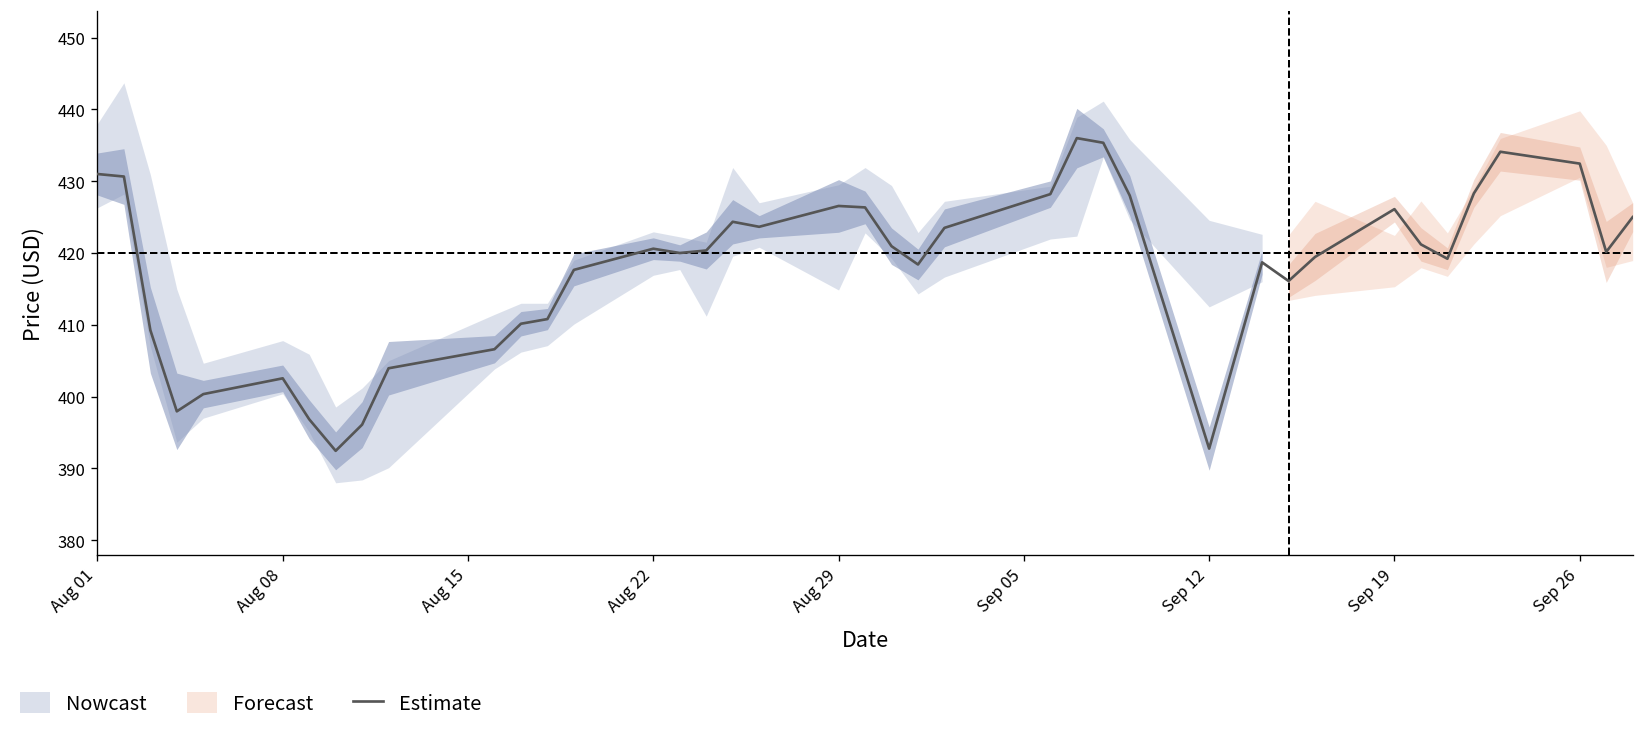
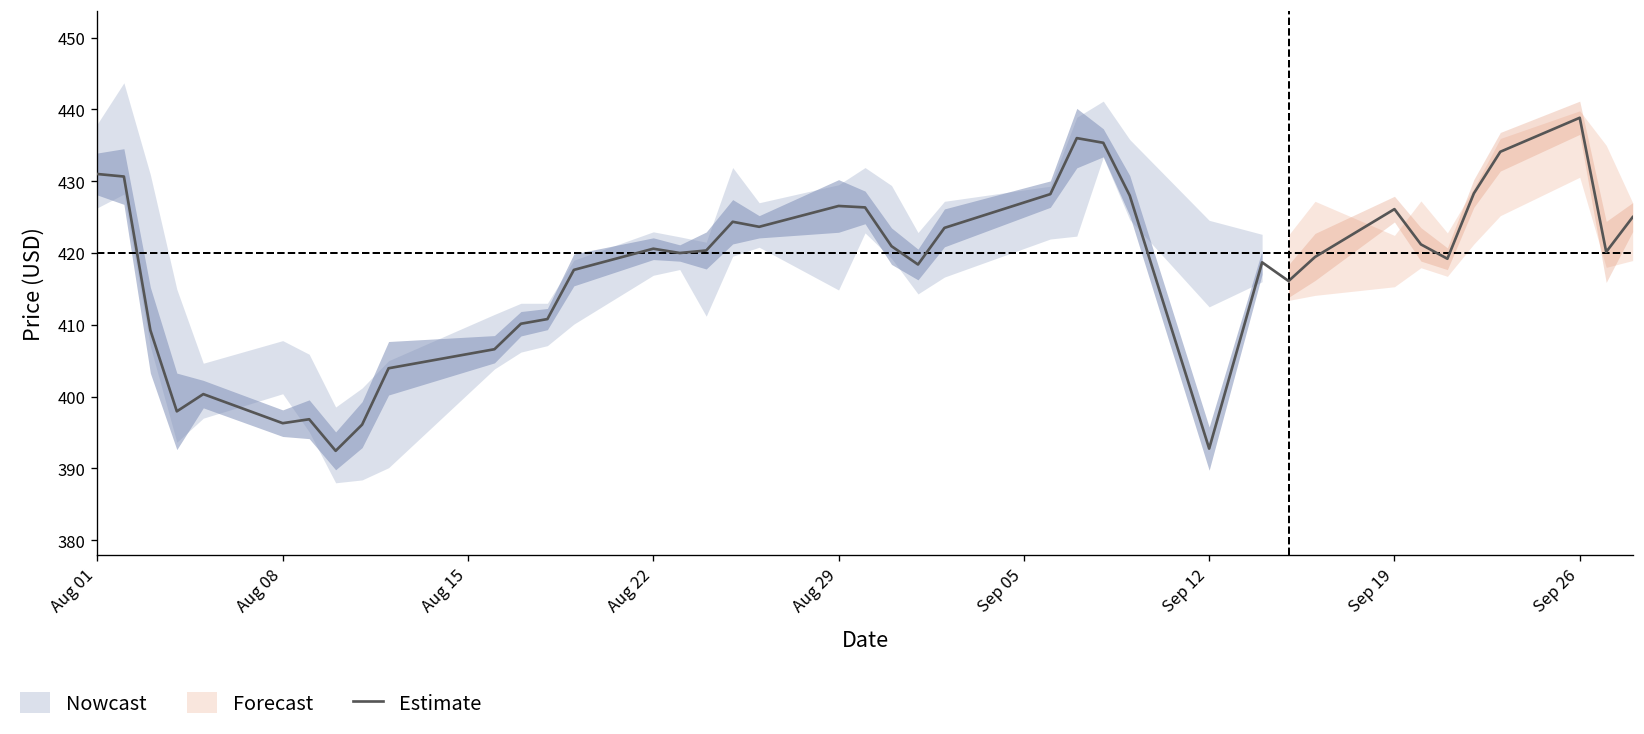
Estimate, Aug 08: 403 -> 396
Estimate, Sep 26: 432 -> 439
